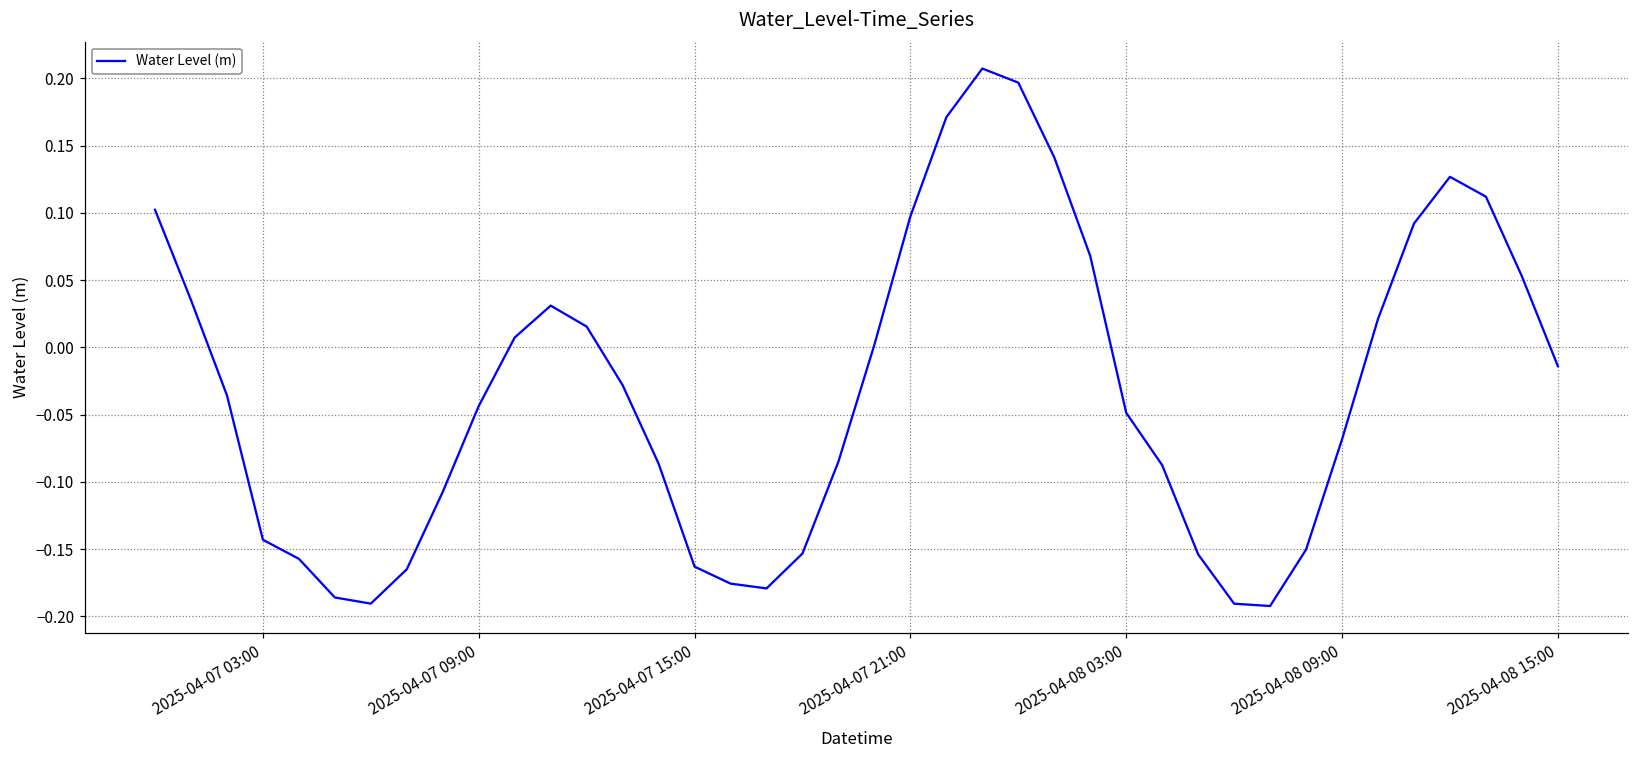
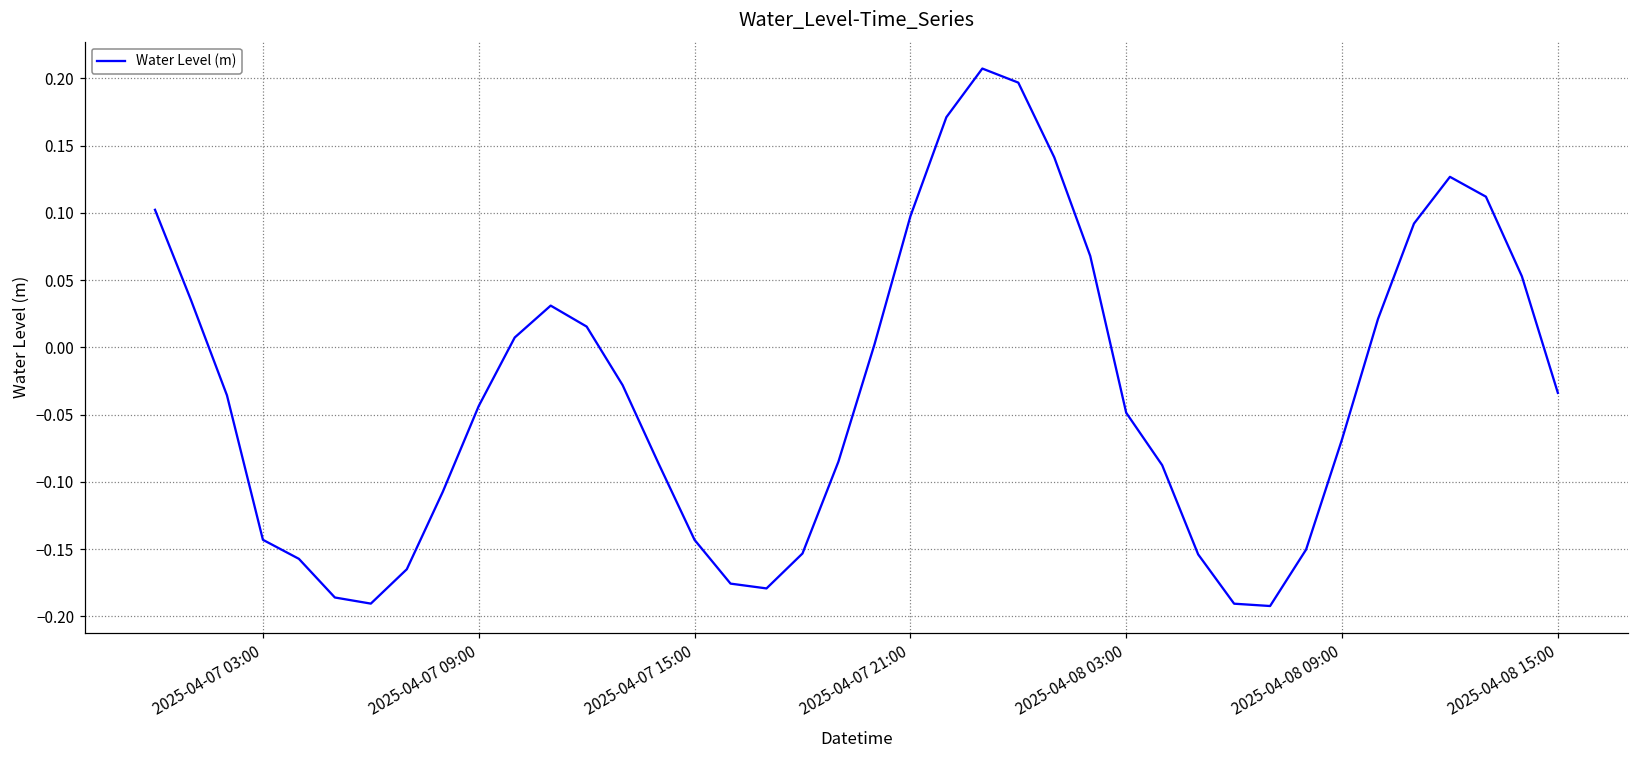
2025-04-07 15:00: -0.163 -> -0.143
2025-04-08 15:00: -0.014 -> -0.034
